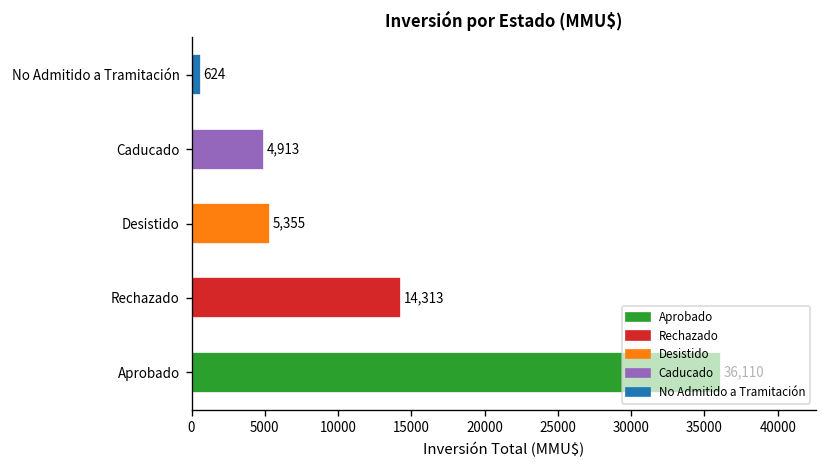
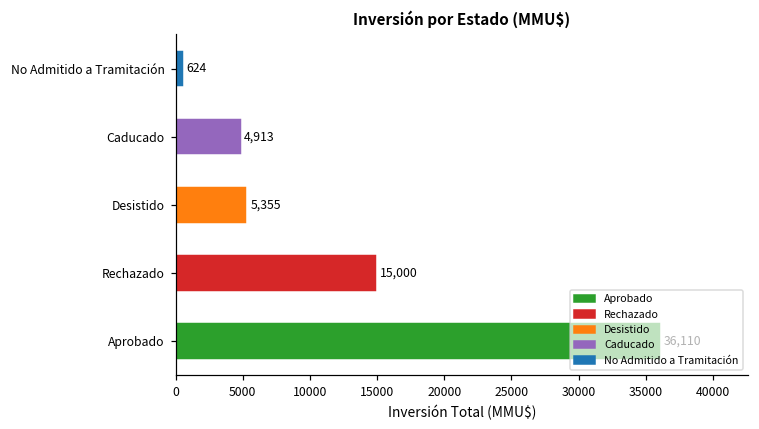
Rechazado: 14,313 -> 15,000
